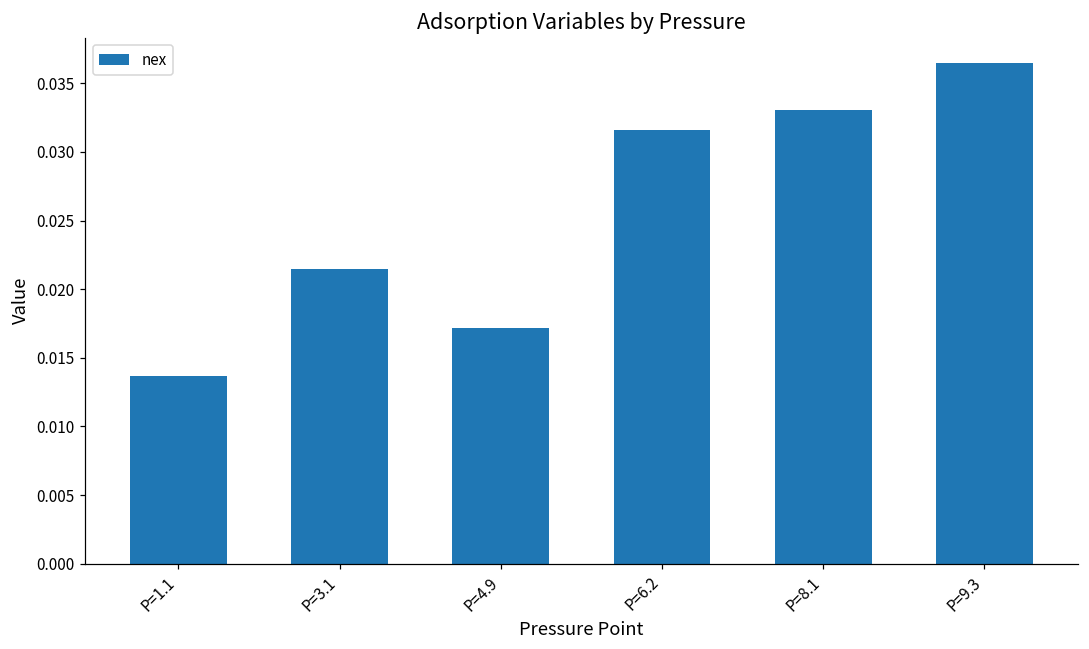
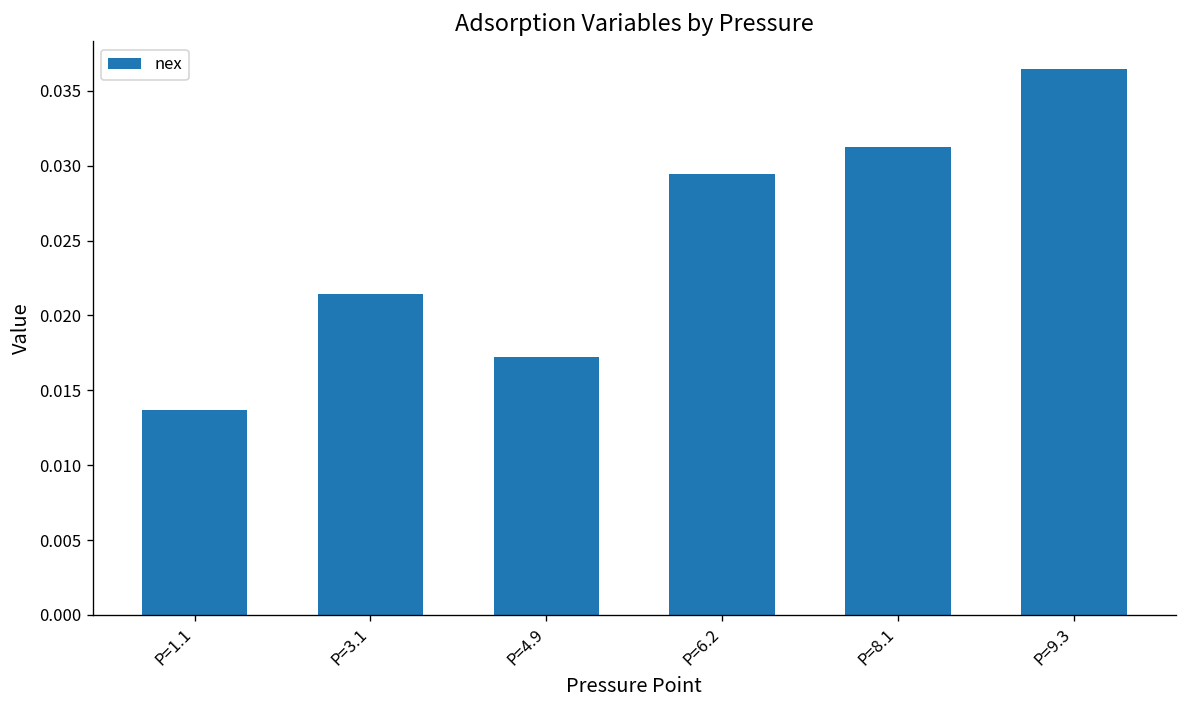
P=6.2: 0.0316 -> 0.0294
P=8.1: 0.0330 -> 0.0312
